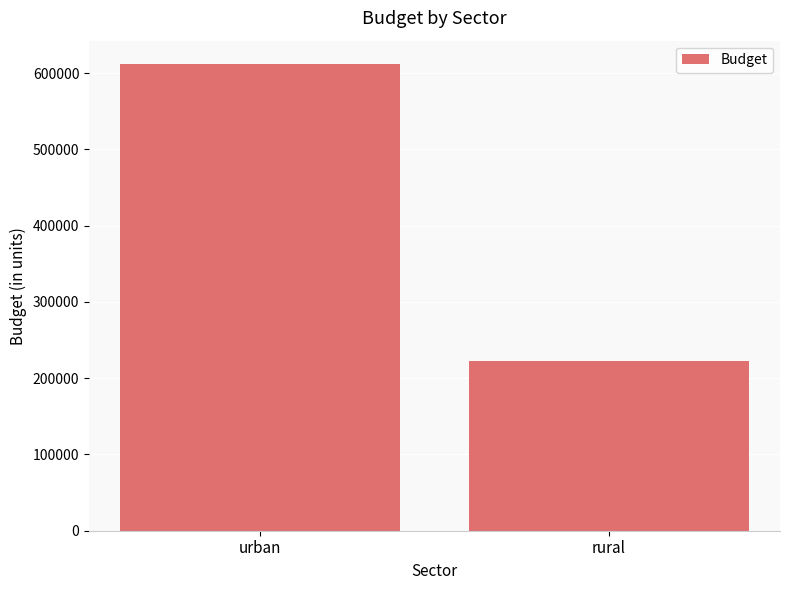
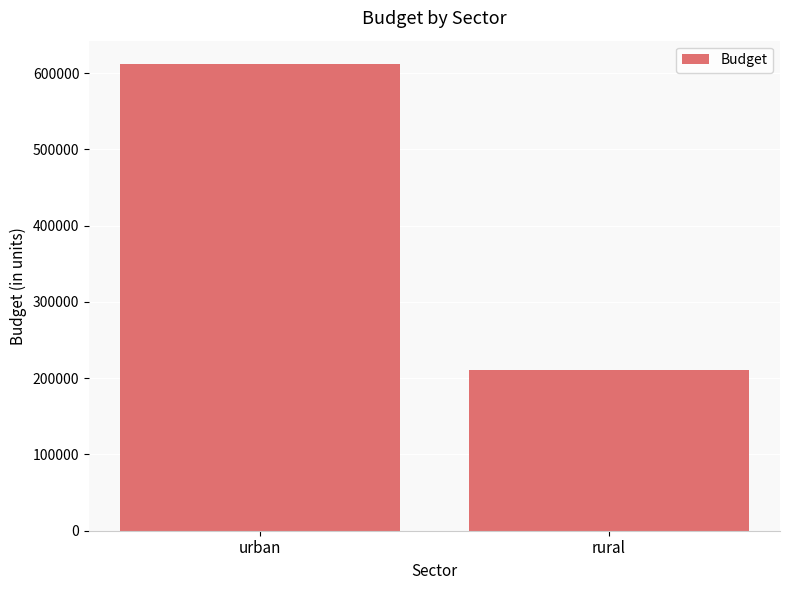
rural: 220000 -> 210000
